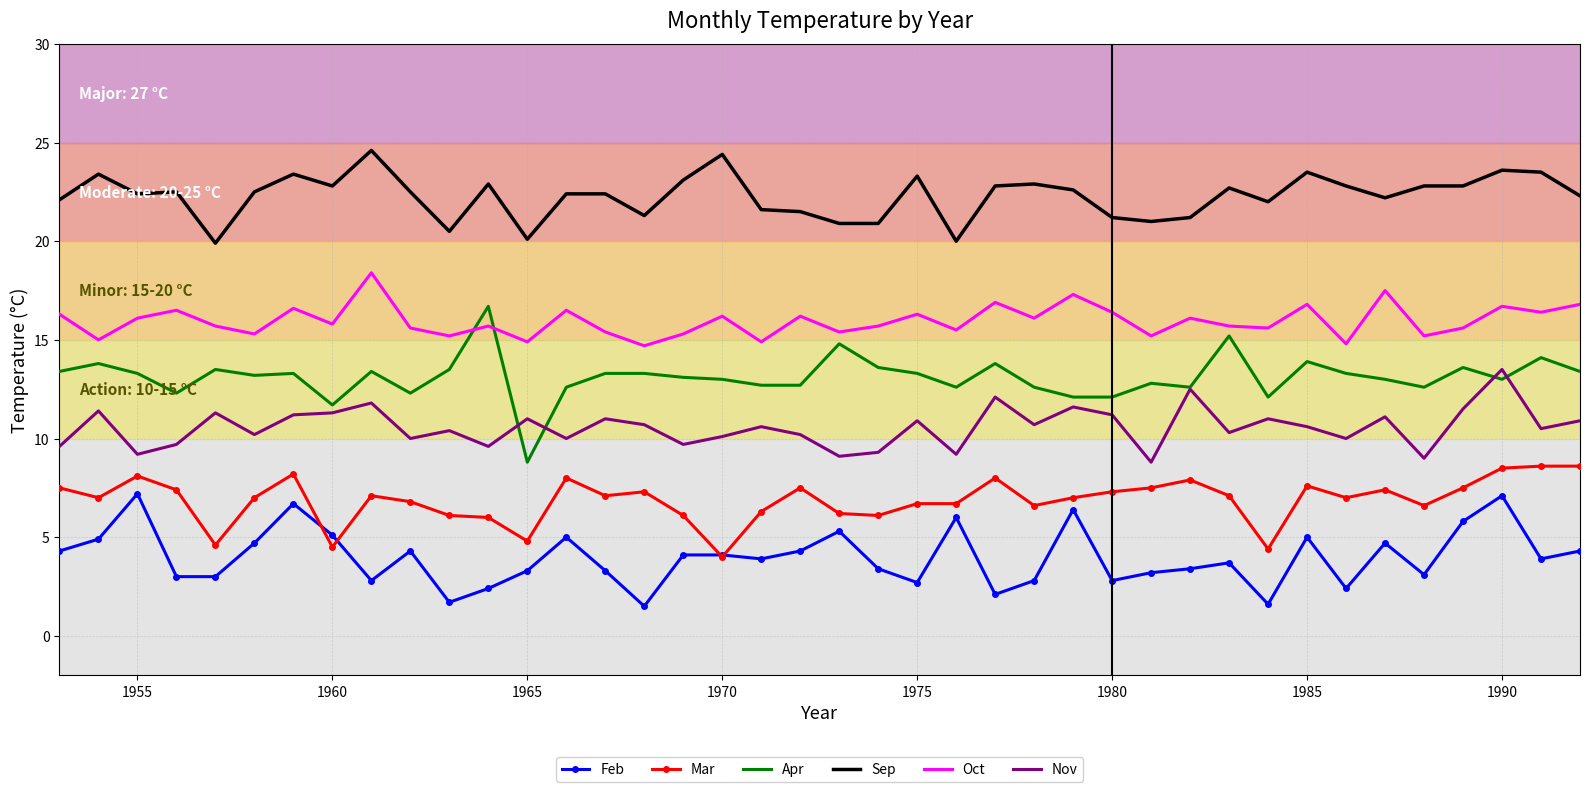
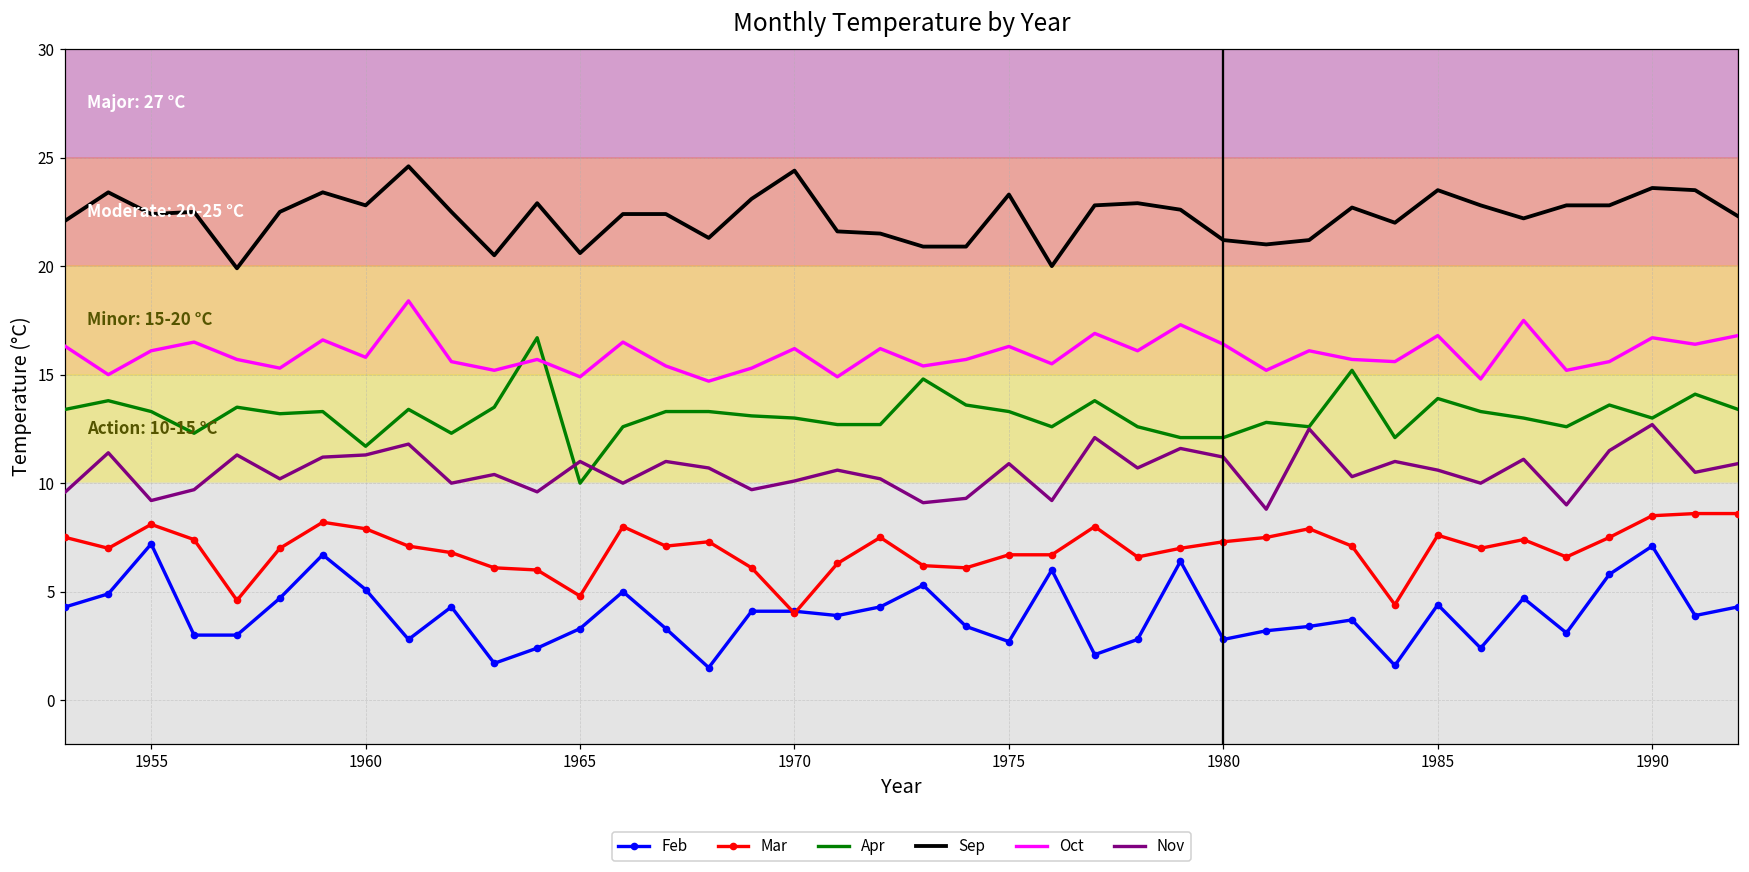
Mar, 1960: 4.5 -> 7.9
Apr, 1965: 8.8 -> 10.0
Sep, 1965: 20.1 -> 20.6
Feb, 1985: 5.0 -> 4.4
Nov, 1990: 13.5 -> 12.7
